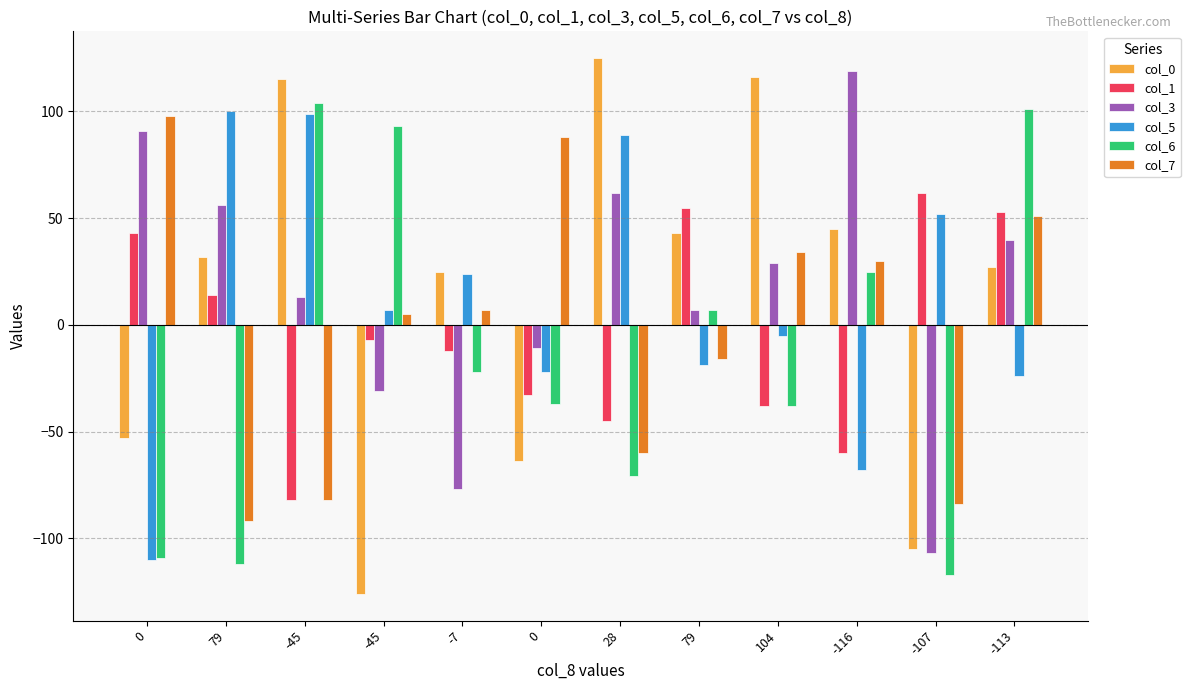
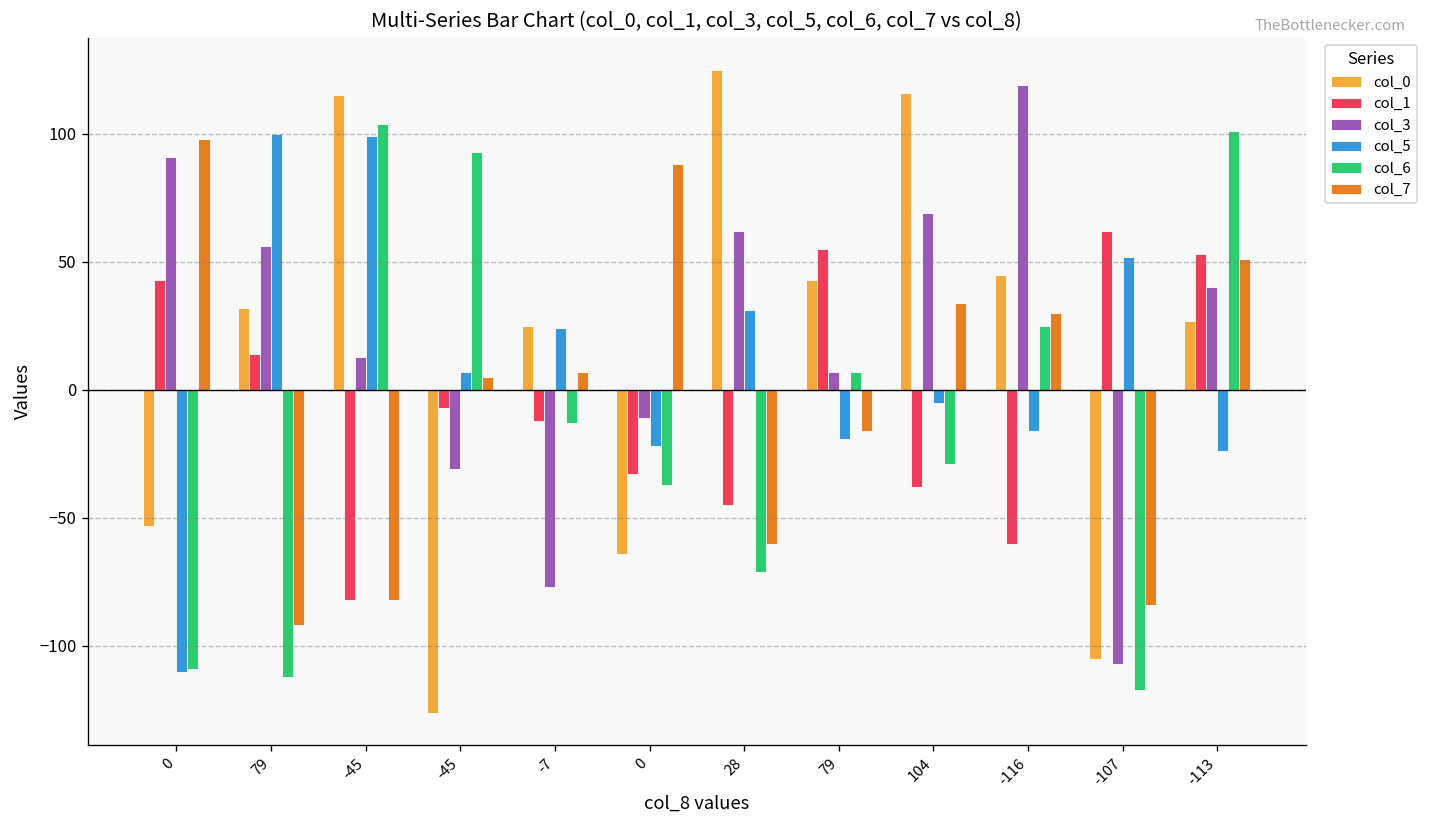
col_6, -7: -22 -> -13
col_5, 28: 89 -> 31
col_3, 104: 29 -> 69
col_6, 104: -38 -> -29
col_5, -116: -68 -> -16
